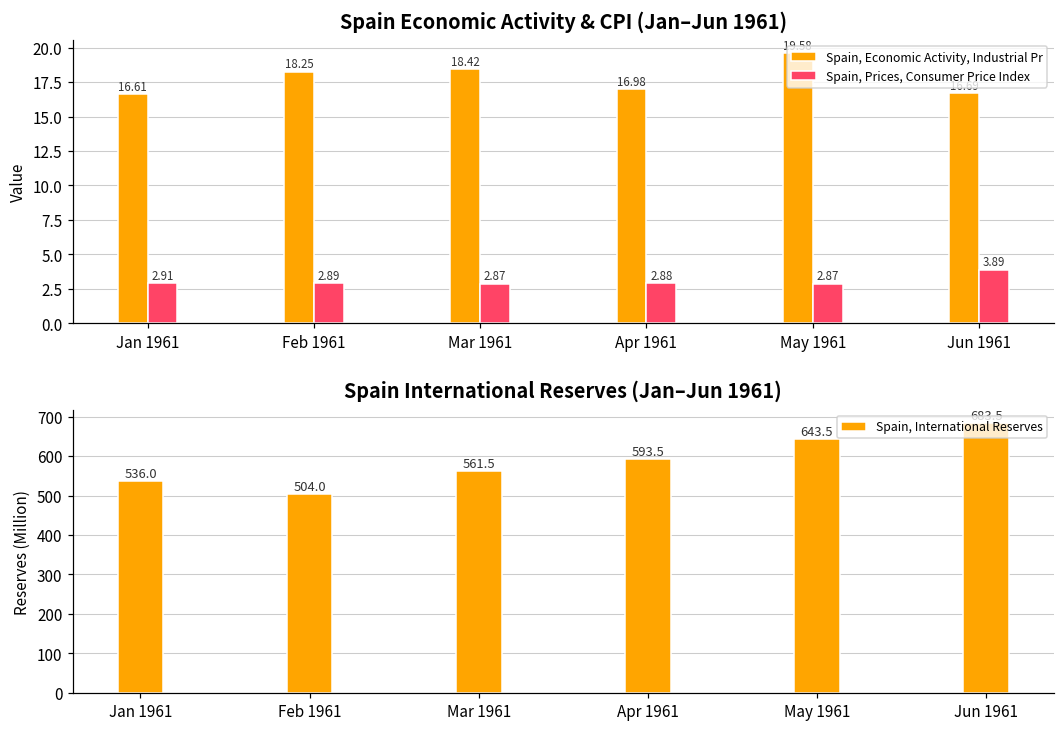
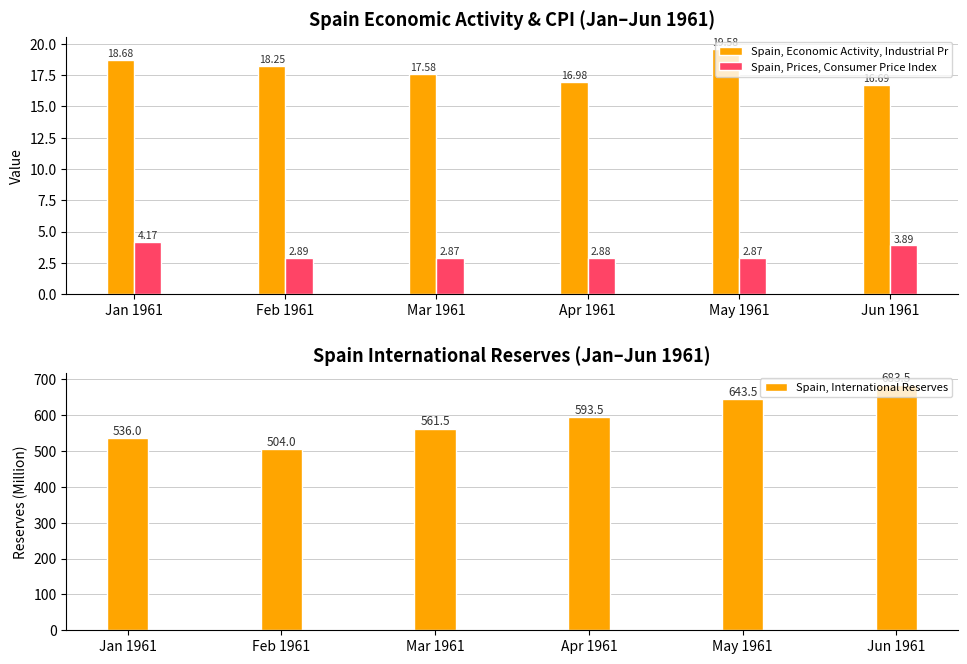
Spain Economic Activity & CPI (Jan–Jun 1961), Spain, Economic Activity, Industrial Pr, Jan 1961: 16.61 -> 18.68
Spain Economic Activity & CPI (Jan–Jun 1961), Spain, Prices, Consumer Price Index, Jan 1961: 2.91 -> 4.17
Spain Economic Activity & CPI (Jan–Jun 1961), Spain, Economic Activity, Industrial Pr, Mar 1961: 18.42 -> 17.58
